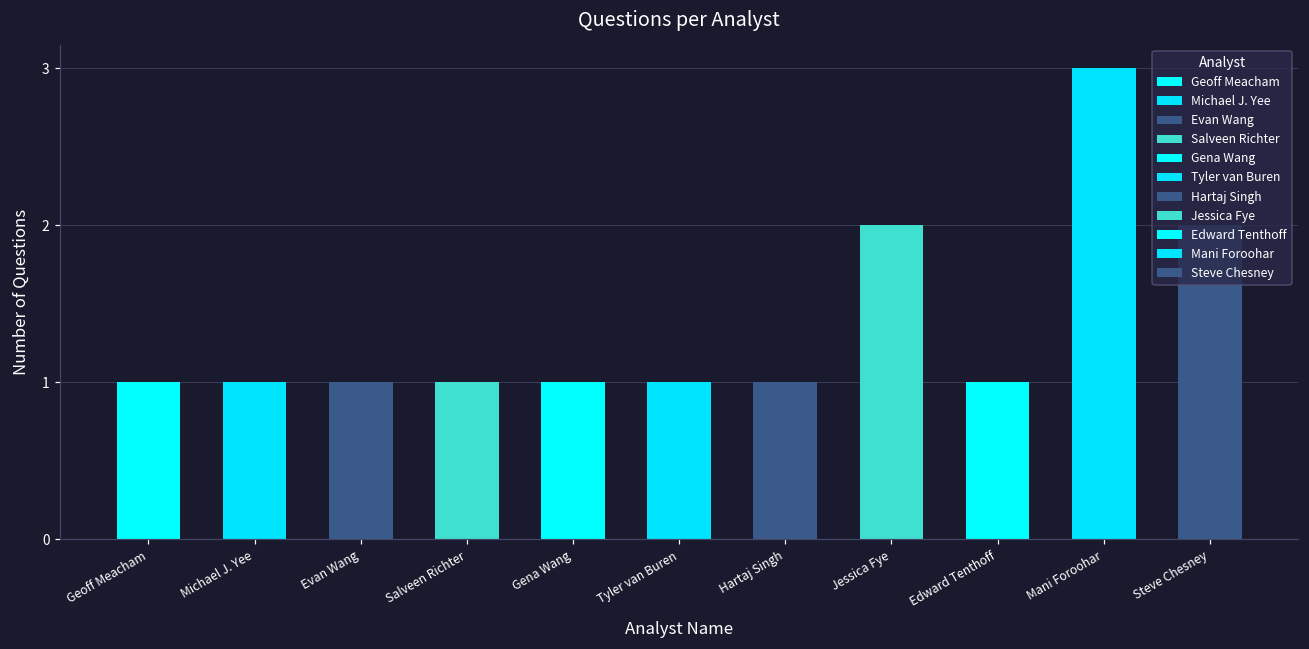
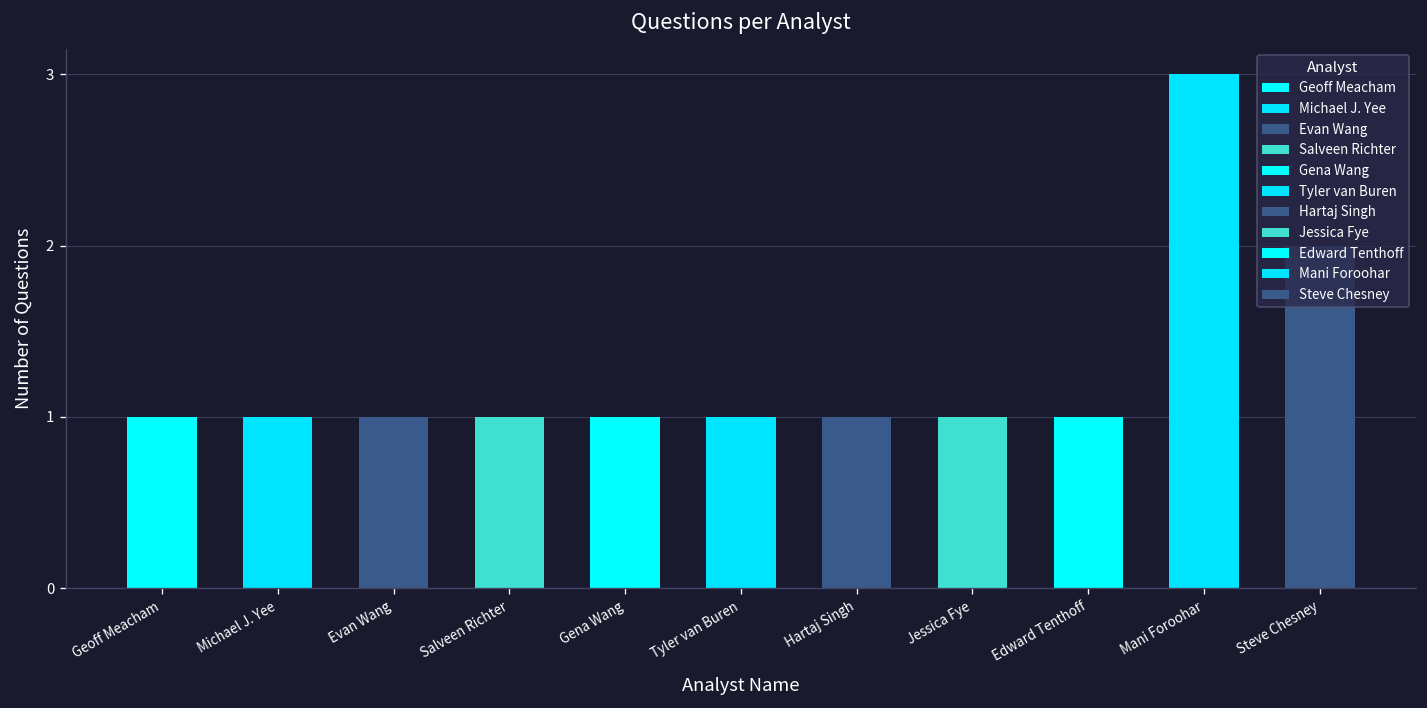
Jessica Fye: 2 -> 1
